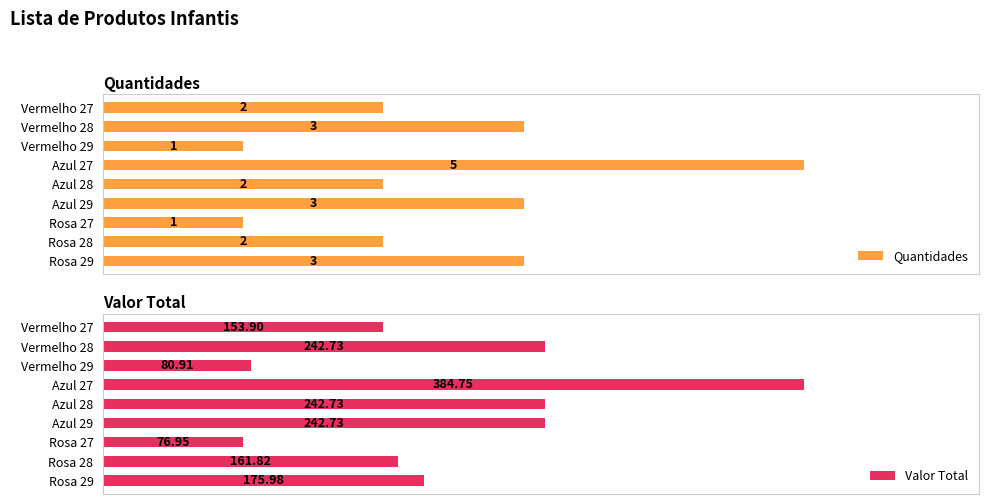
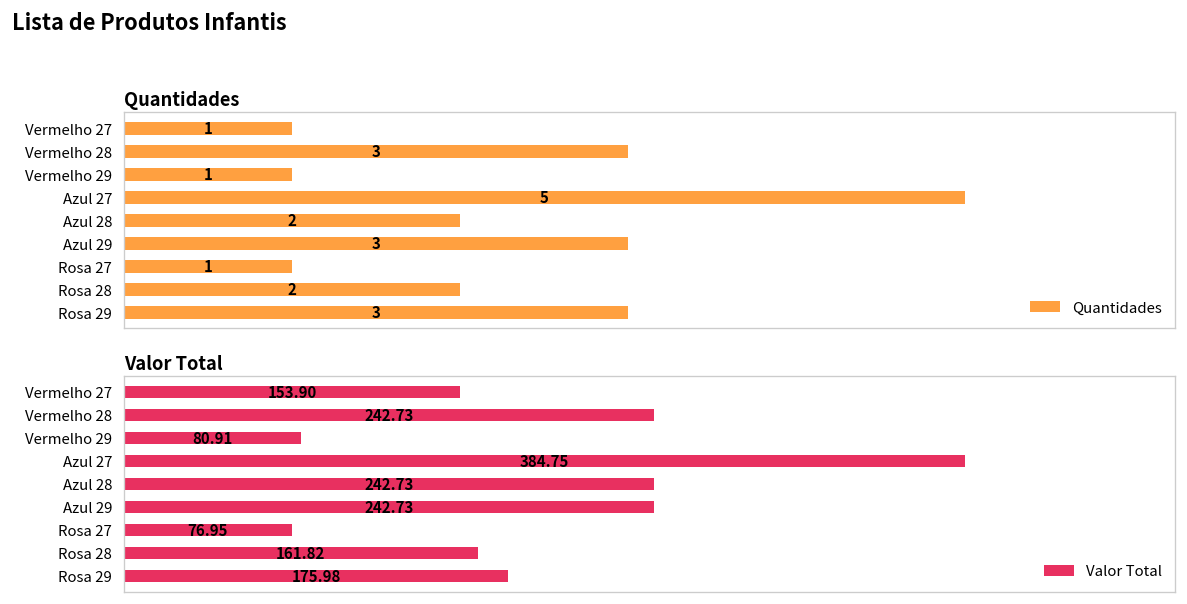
Quantidades, Vermelho 27: 2 -> 1
